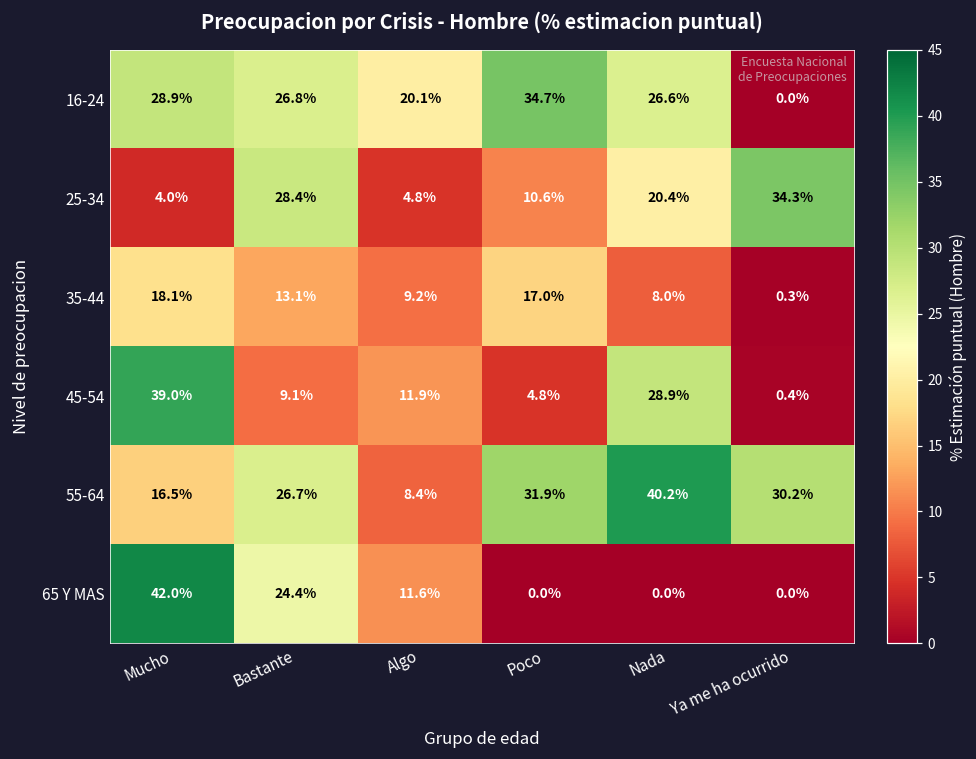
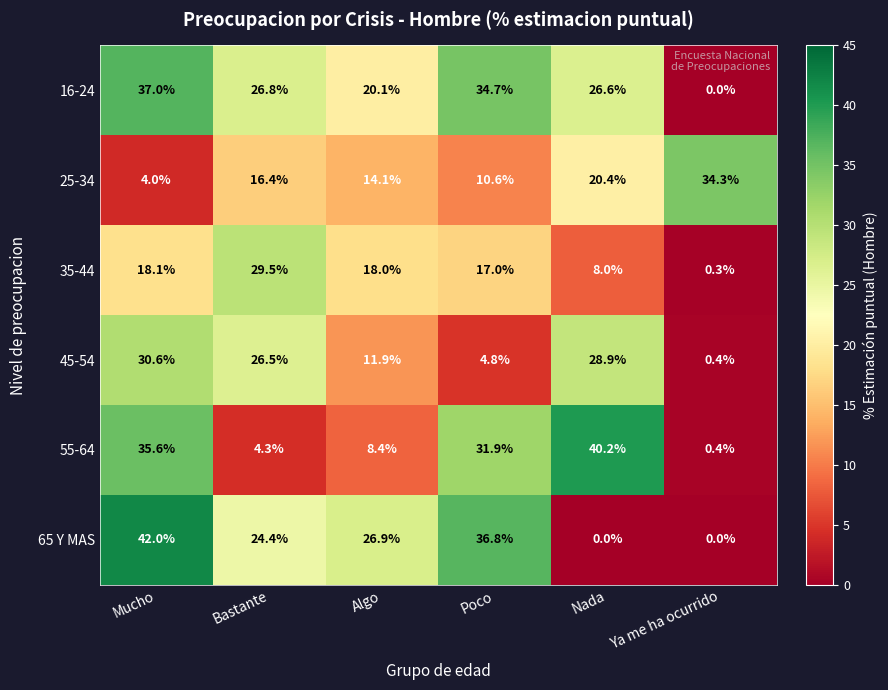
16-24, Mucho: 28.9% -> 37.0%
25-34, Bastante: 28.4% -> 16.4%
25-34, Algo: 4.8% -> 14.1%
35-44, Bastante: 13.1% -> 29.5%
35-44, Algo: 9.2% -> 18.0%
45-54, Mucho: 39.0% -> 30.6%
45-54, Bastante: 9.1% -> 26.5%
55-64, Mucho: 16.5% -> 35.6%
55-64, Bastante: 26.7% -> 4.3%
55-64, Ya me ha ocurrido: 30.2% -> 0.4%
65 Y MAS, Algo: 11.6% -> 26.9%
65 Y MAS, Poco: 0.0% -> 36.8%
